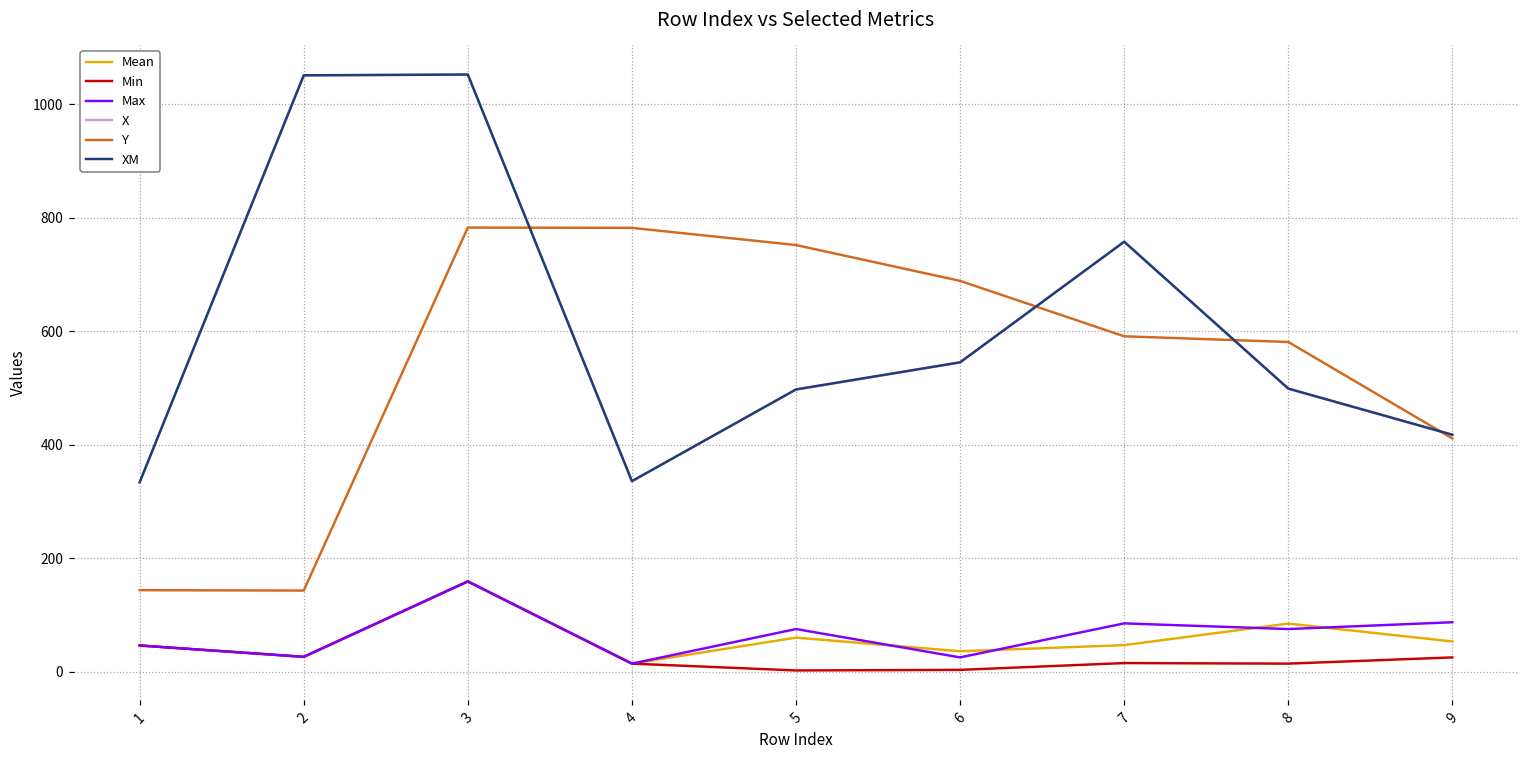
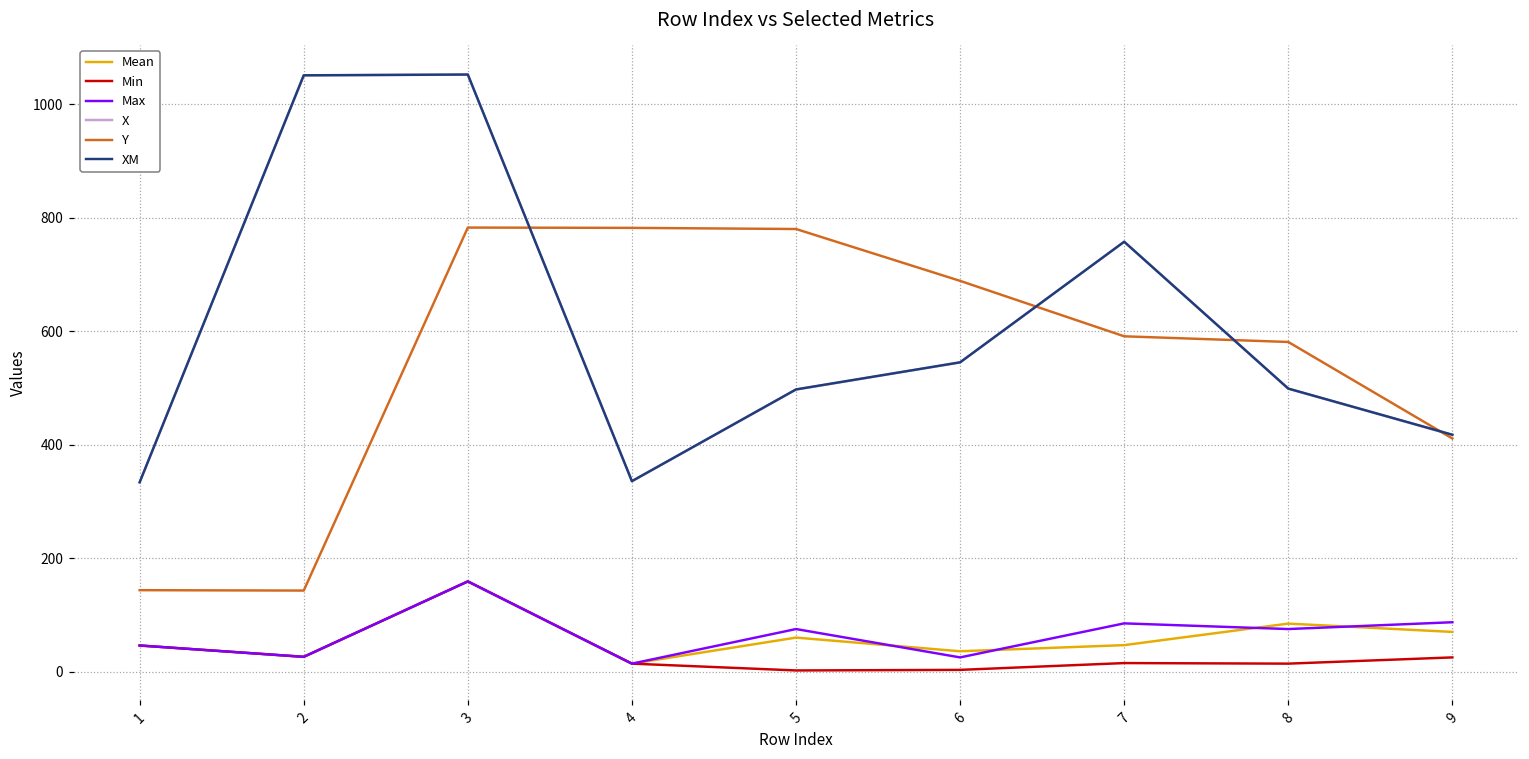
Y, 5: 750 -> 780
Mean, 9: 50 -> 70
